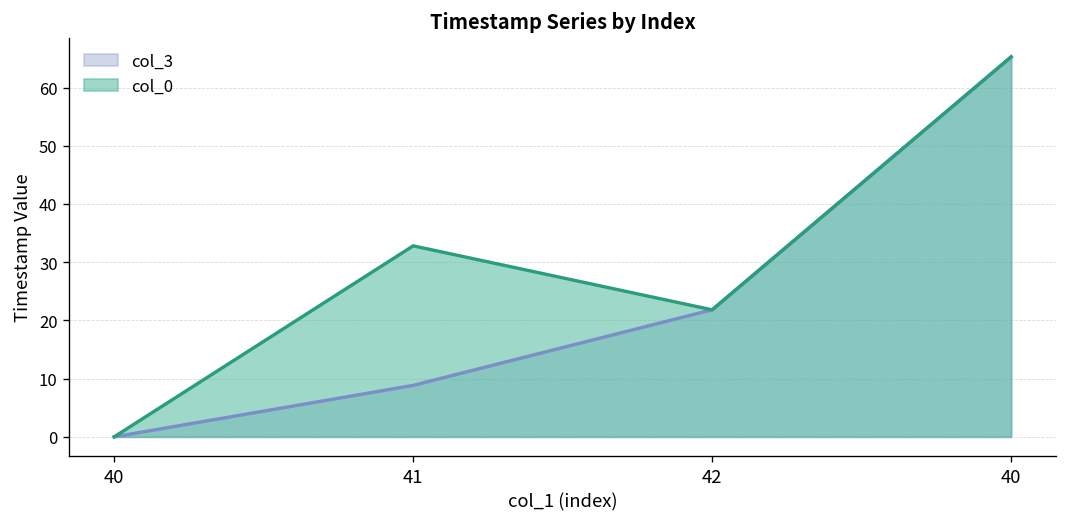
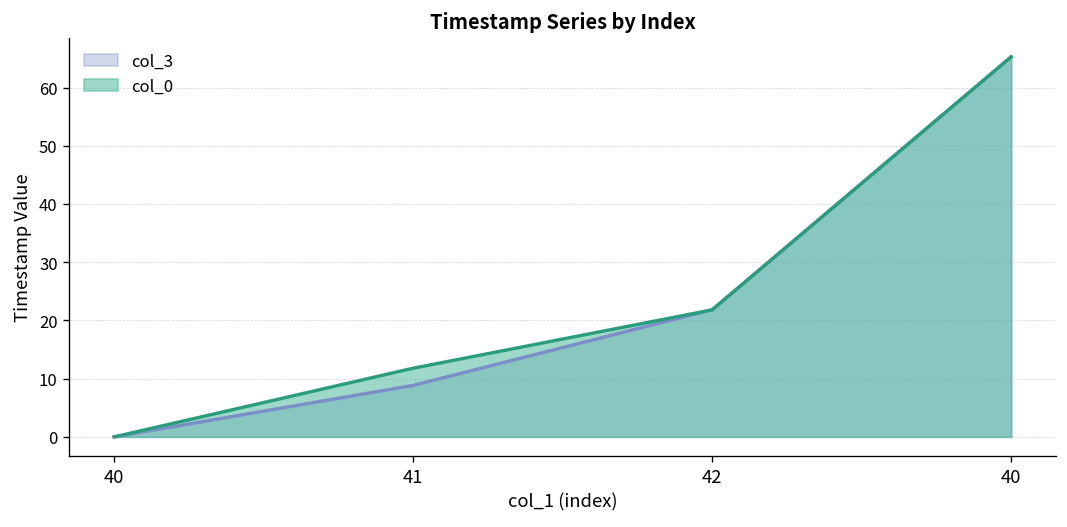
col_0, 41: 33 -> 12
